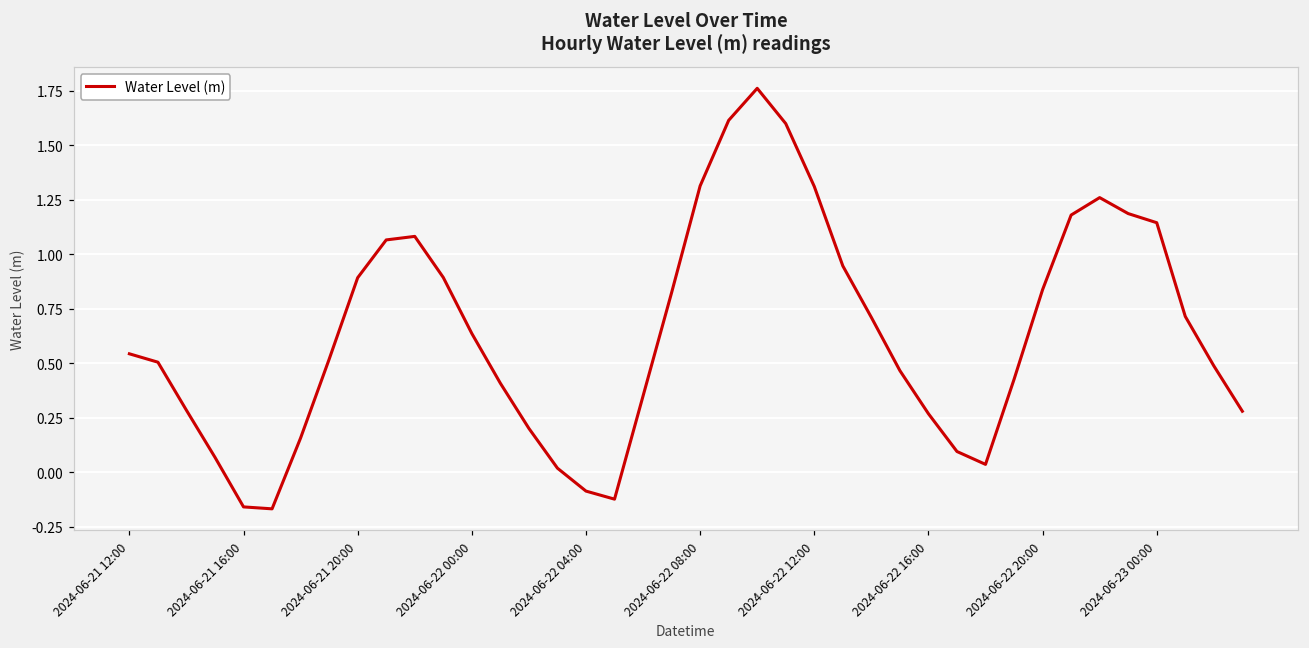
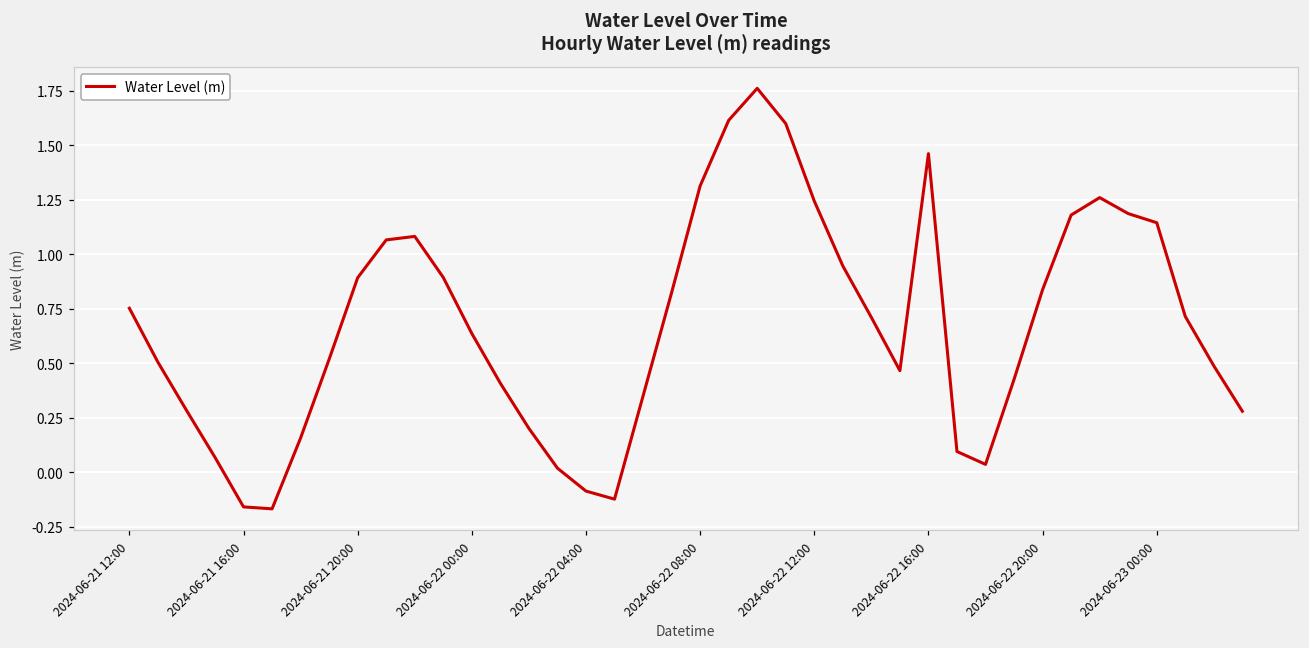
2024-06-21 12:00: 0.54 -> 0.75
2024-06-22 12:00: 1.31 -> 1.24
2024-06-22 16:00: 0.27 -> 1.46
